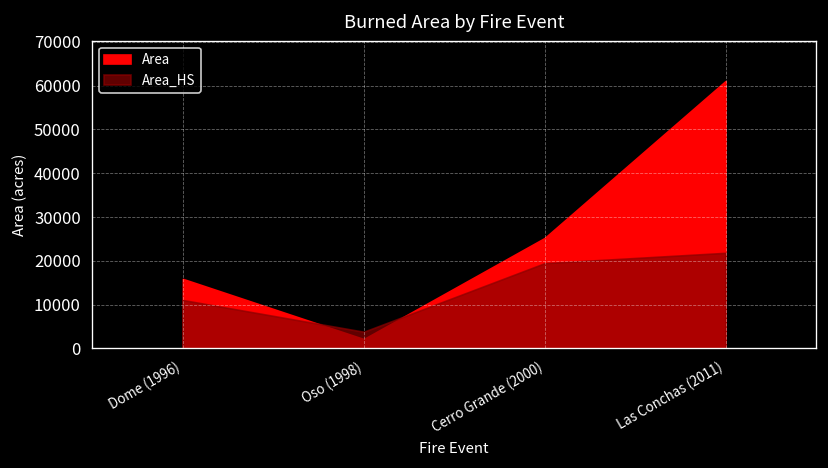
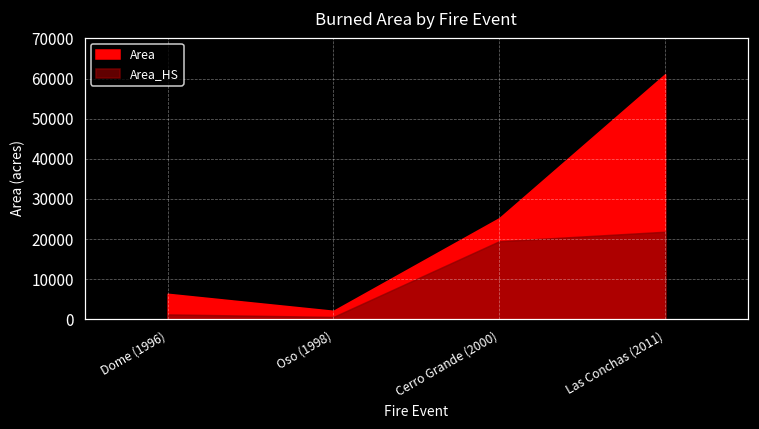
Area, Dome (1996): 16000 -> 6000
Area_HS, Dome (1996): 11000 -> 1000
Area_HS, Oso (1998): 4000 -> 1000
